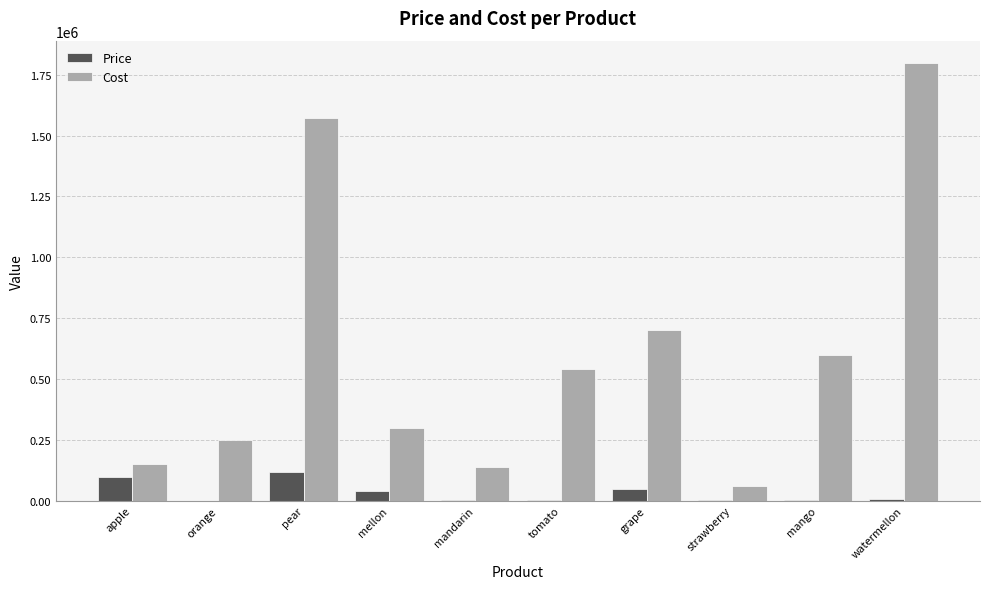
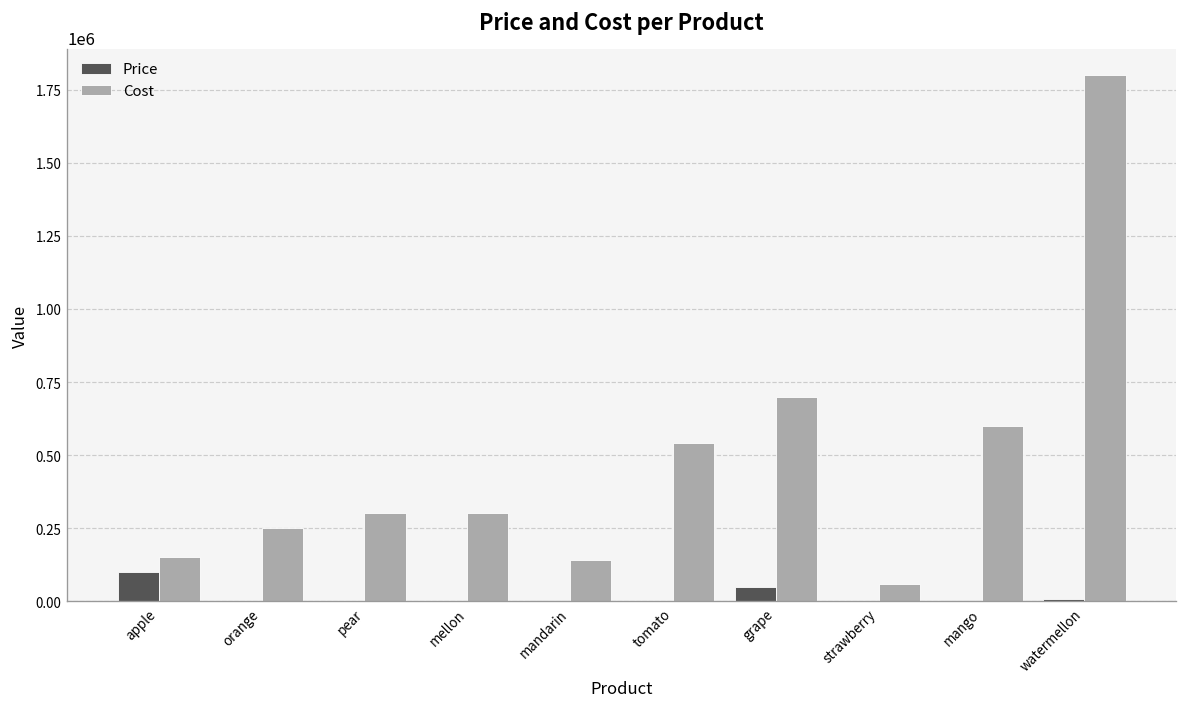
Price, pear: 120000 -> 0
Cost, pear: 1570000 -> 300000
Price, mellon: 40000 -> 0
